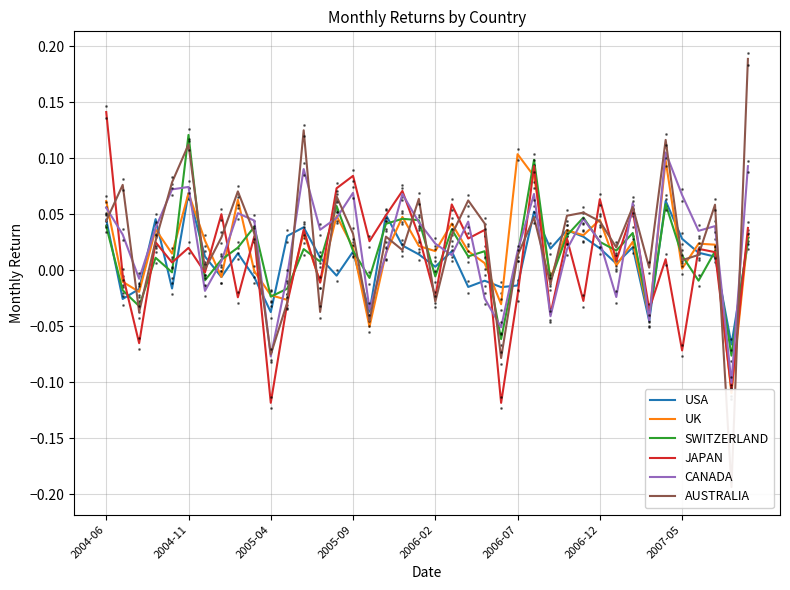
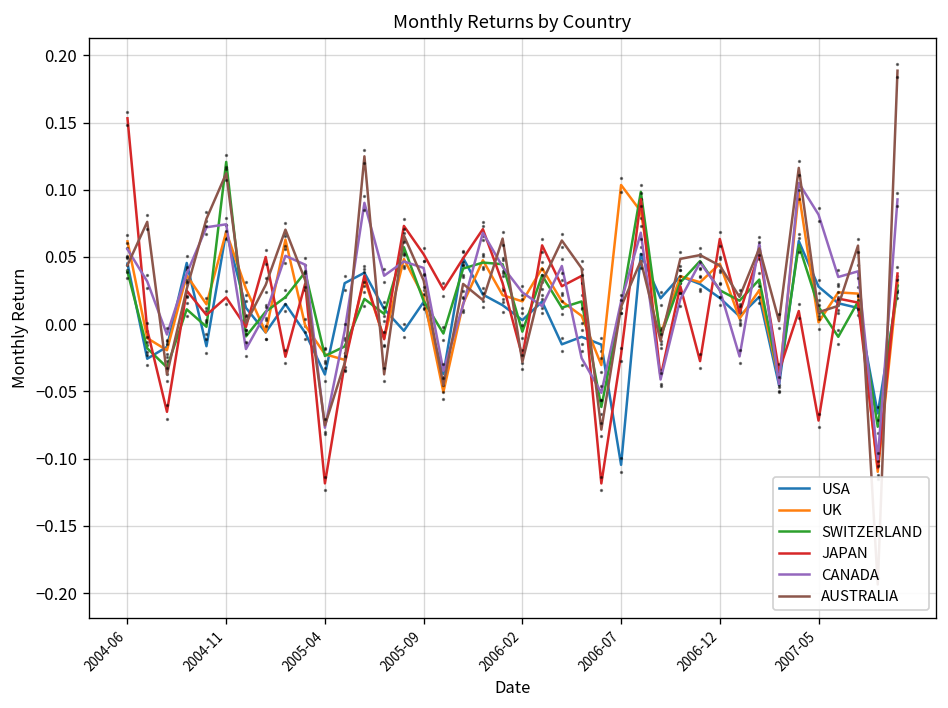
JAPAN, 2004-06: 0.141 -> 0.153
JAPAN, 2005-09: 0.084 -> 0.052
CANADA, 2005-09: 0.069 -> 0.042
USA, 2006-07: -0.014 -> -0.105
CANADA, 2007-05: 0.067 -> 0.082
